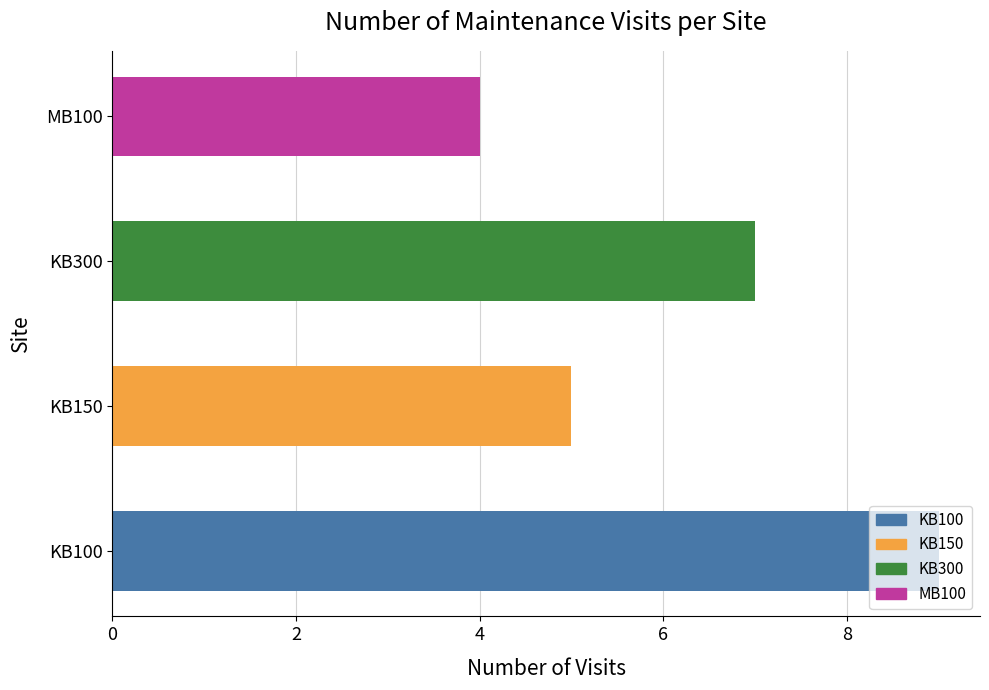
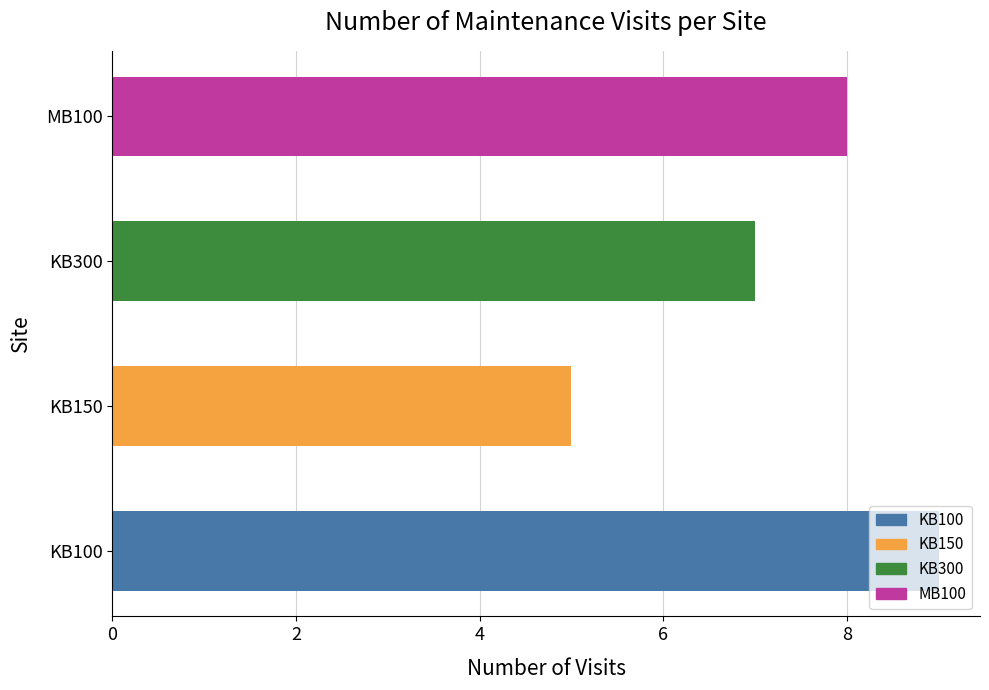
MB100: 4 -> 8
